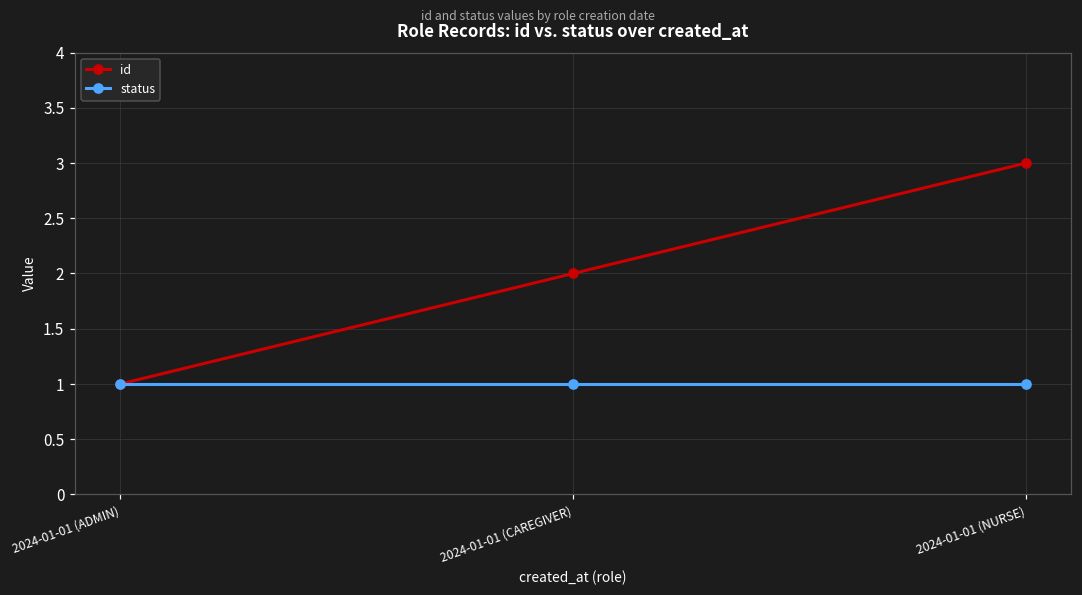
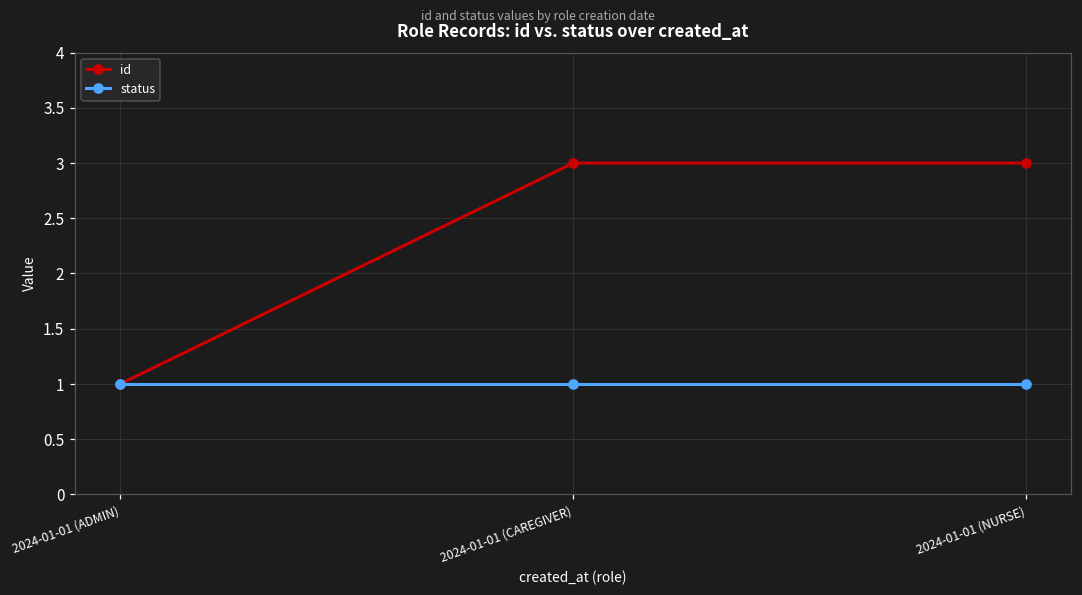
id, 2024-01-01 (CAREGIVER): 2 -> 3
